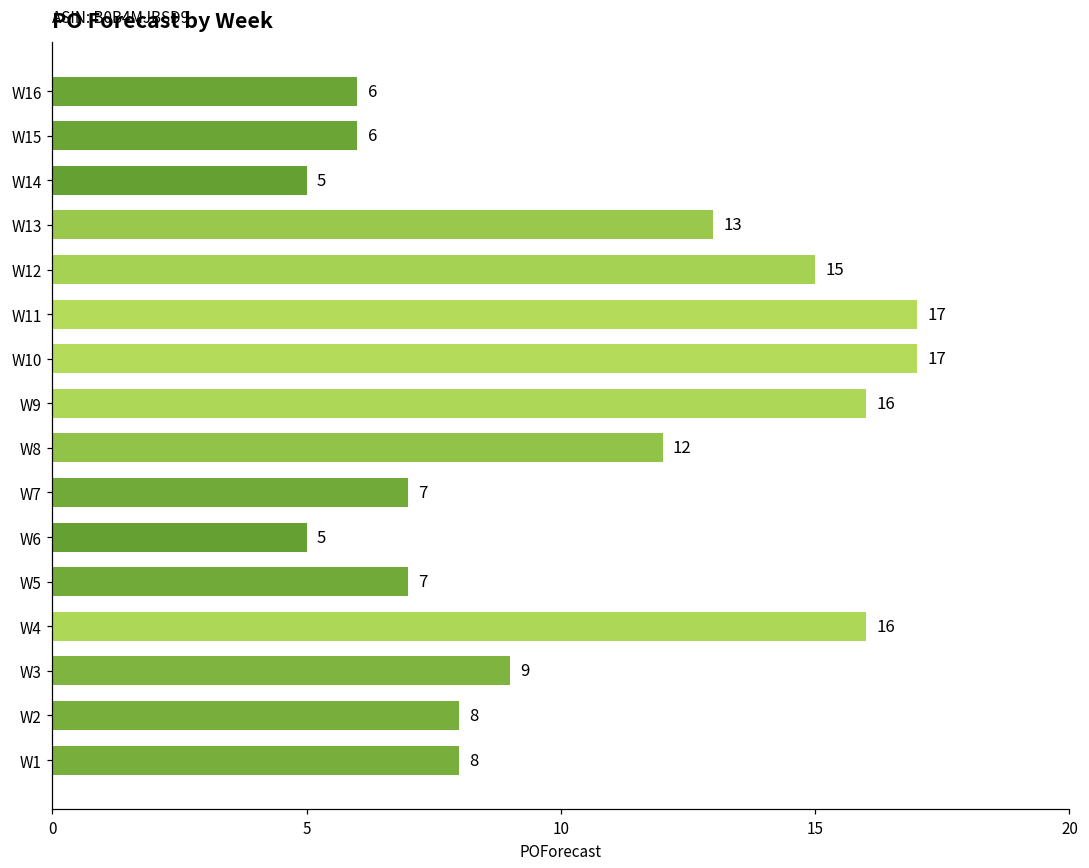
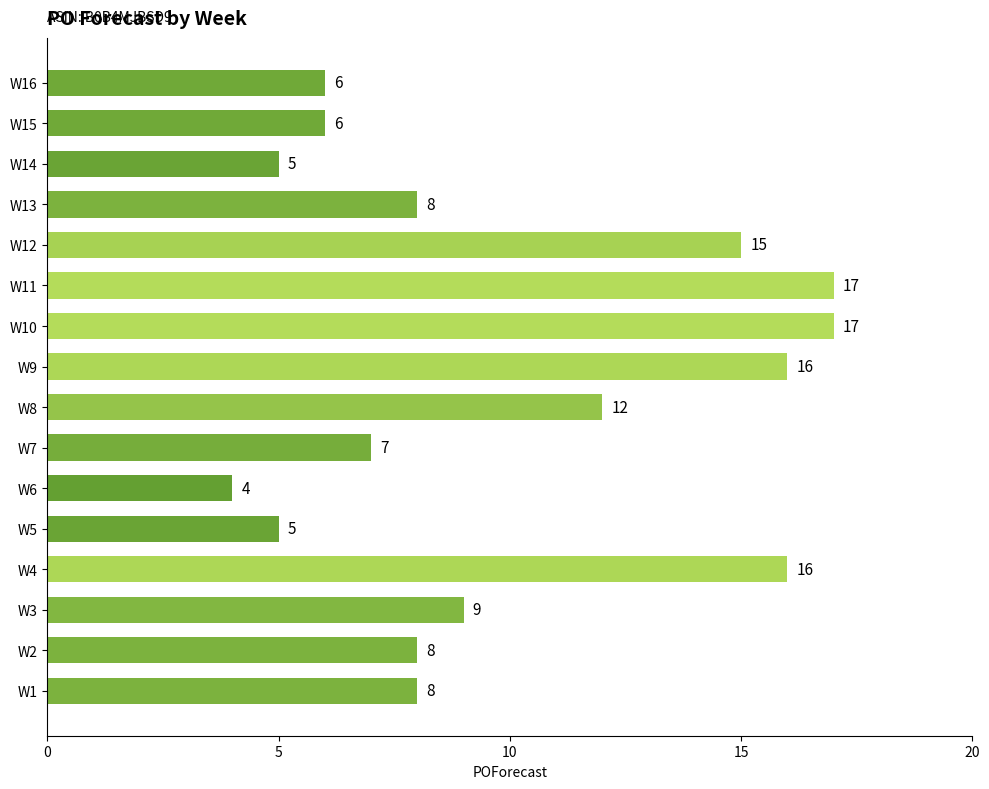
W13: 13 -> 8
W6: 5 -> 4
W5: 7 -> 5
